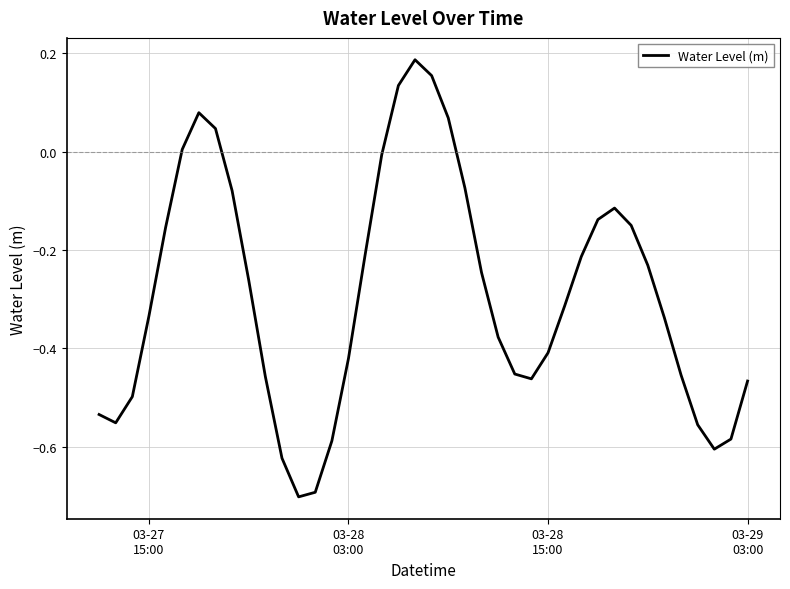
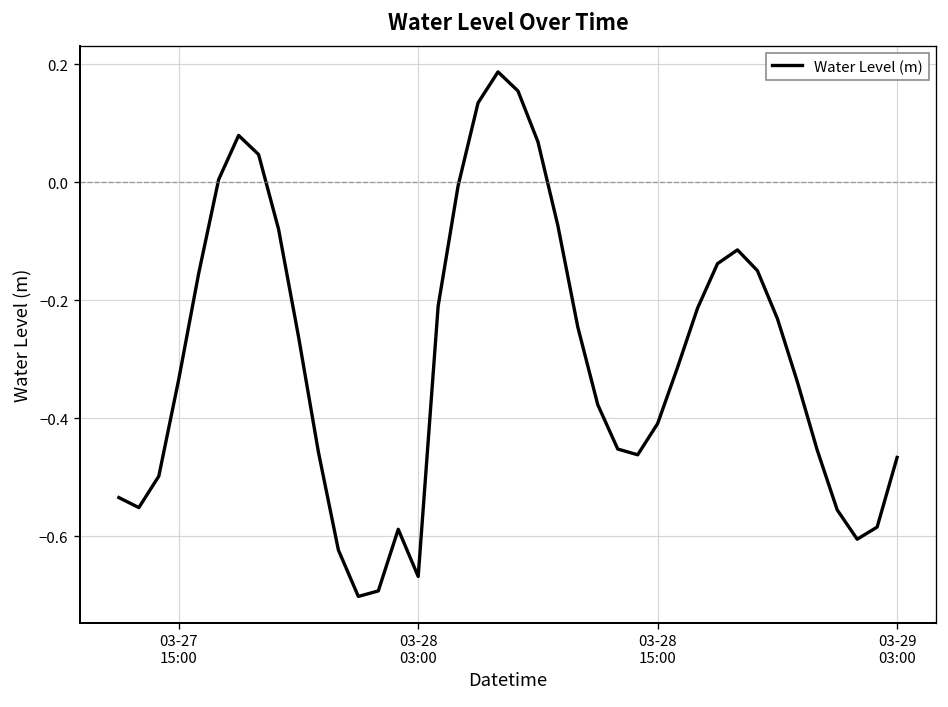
03-28 03:00: -0.42 -> -0.67
